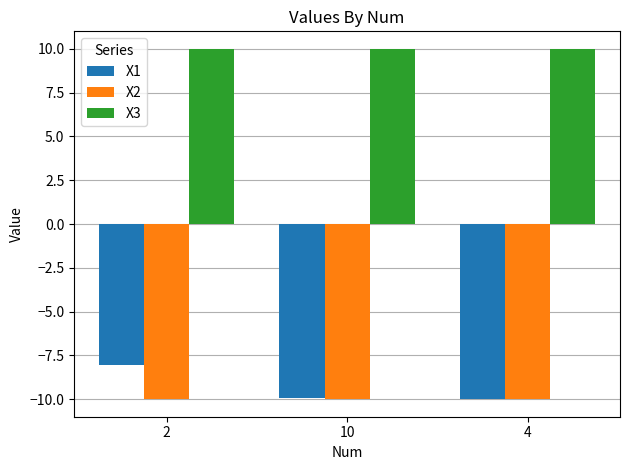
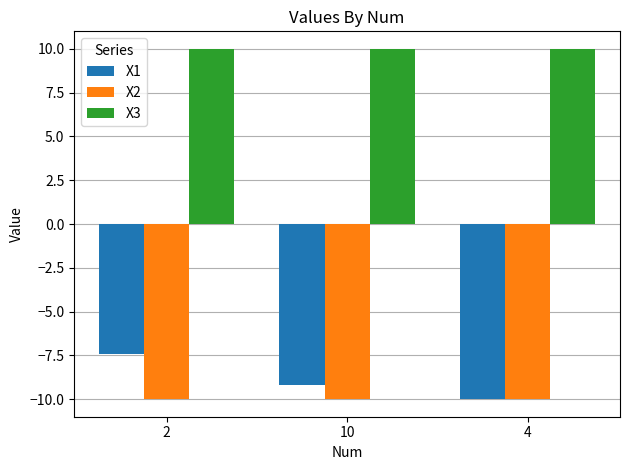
X1, 2: -8.1 -> -7.4
X1, 10: -9.9 -> -9.2
